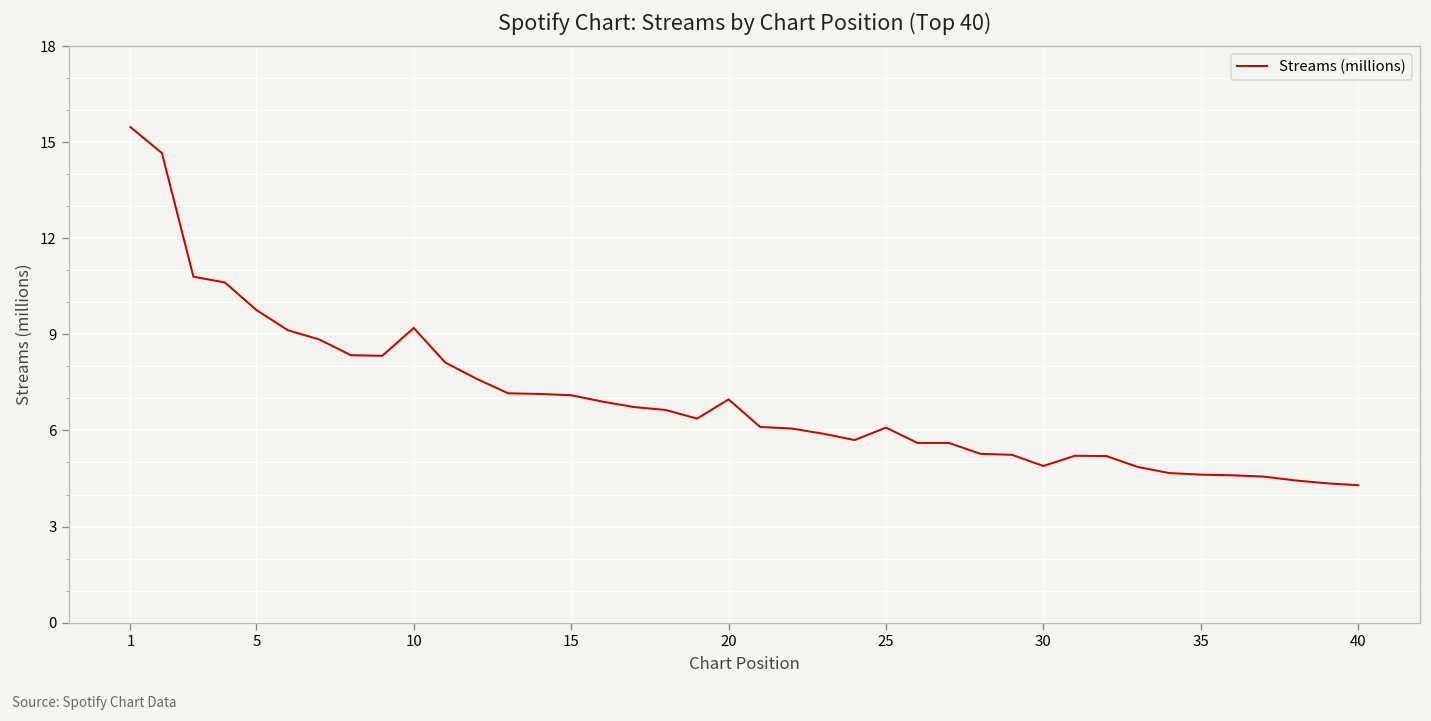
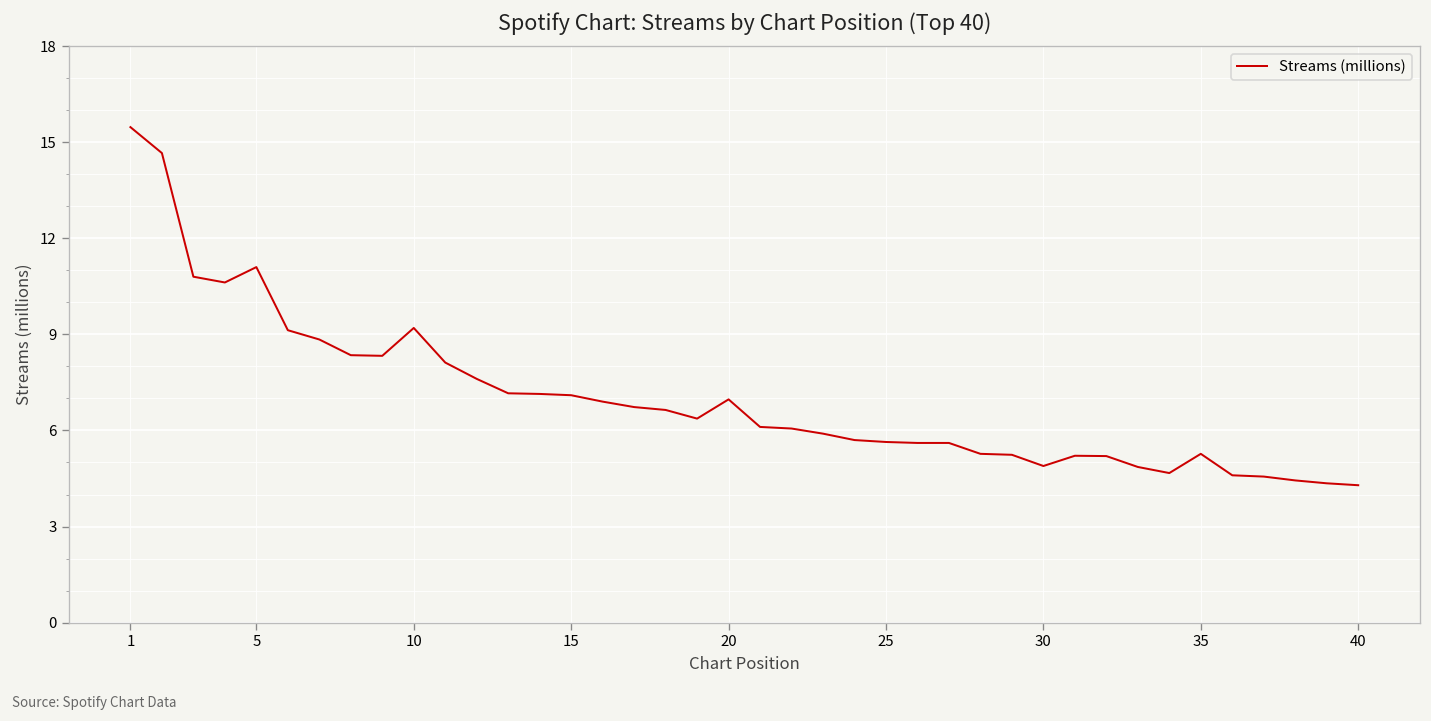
5: 9.8 -> 11.1
25: 6.1 -> 5.6
35: 4.6 -> 5.3
